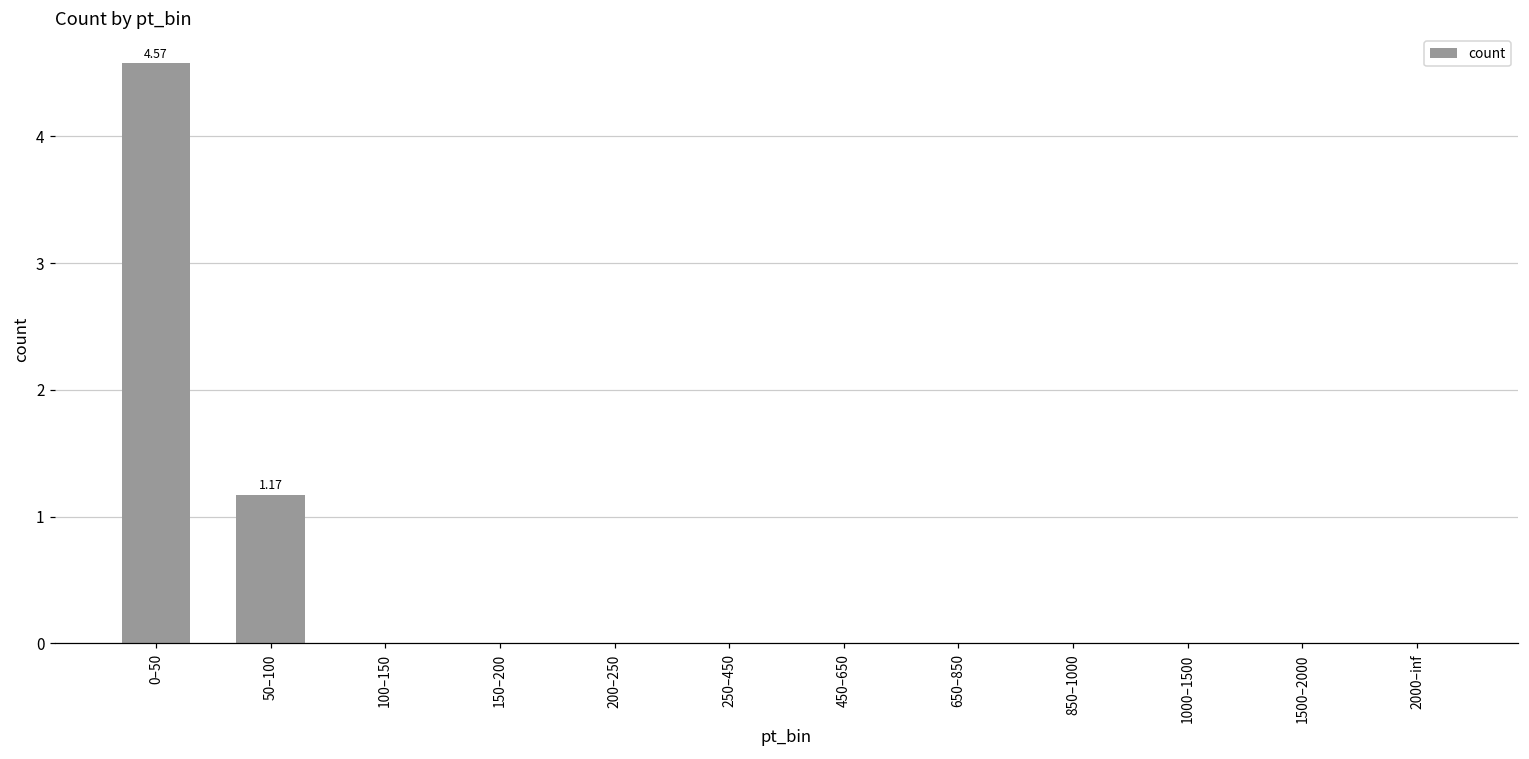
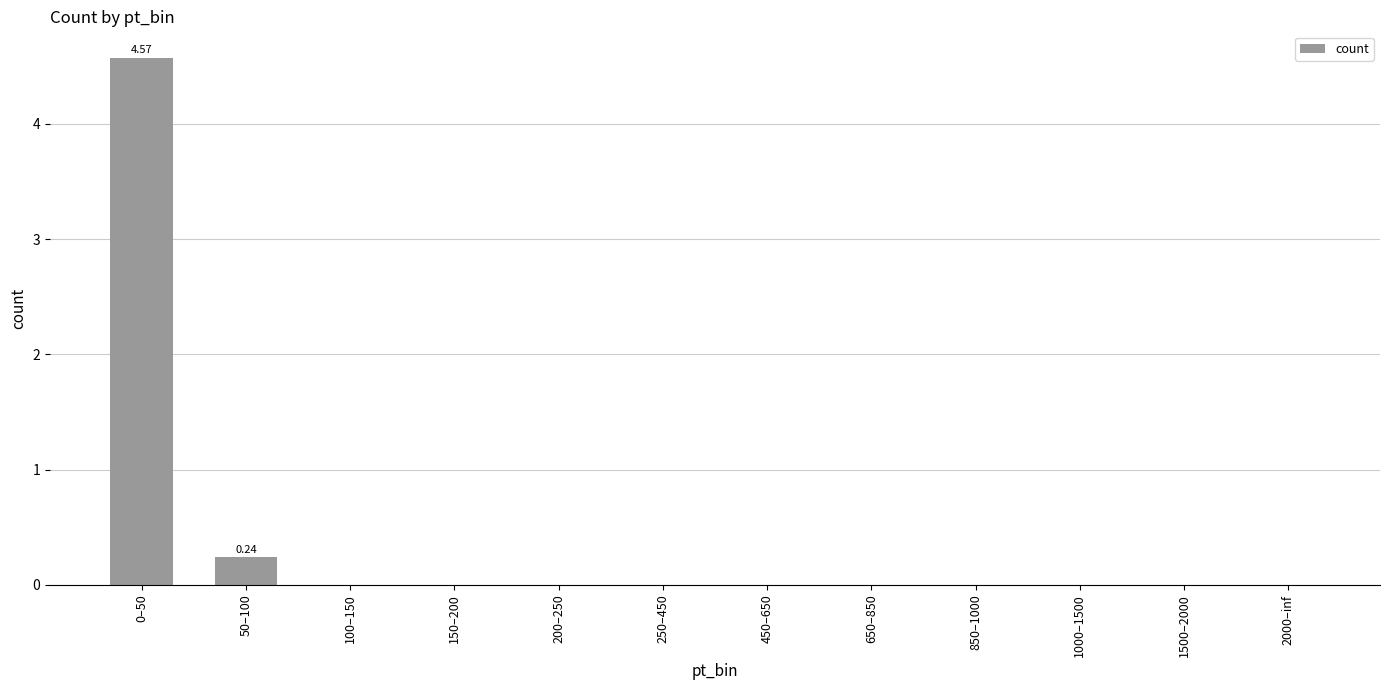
50–100: 1.17 -> 0.24
